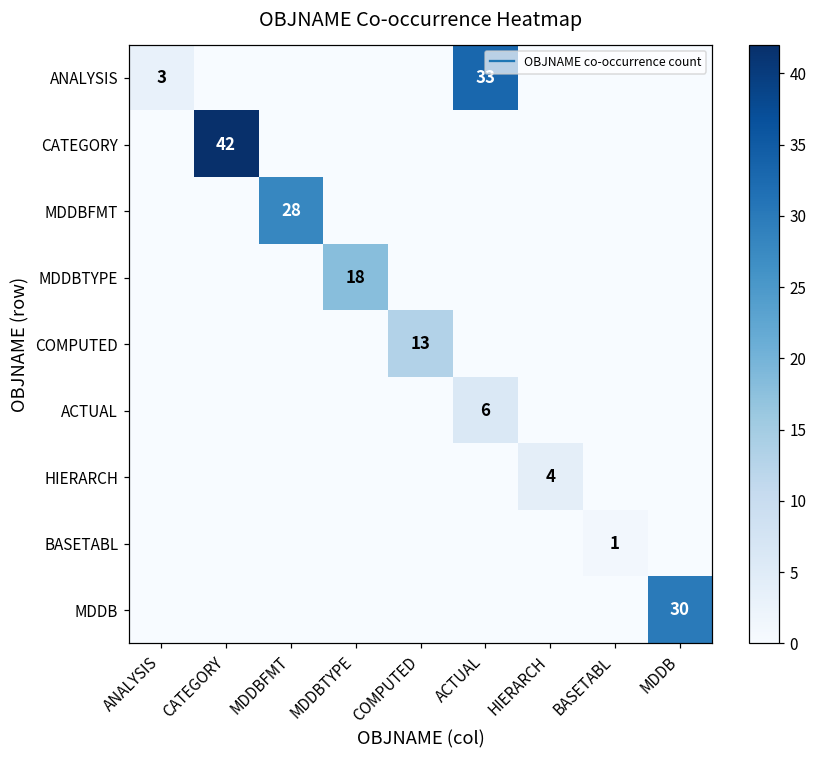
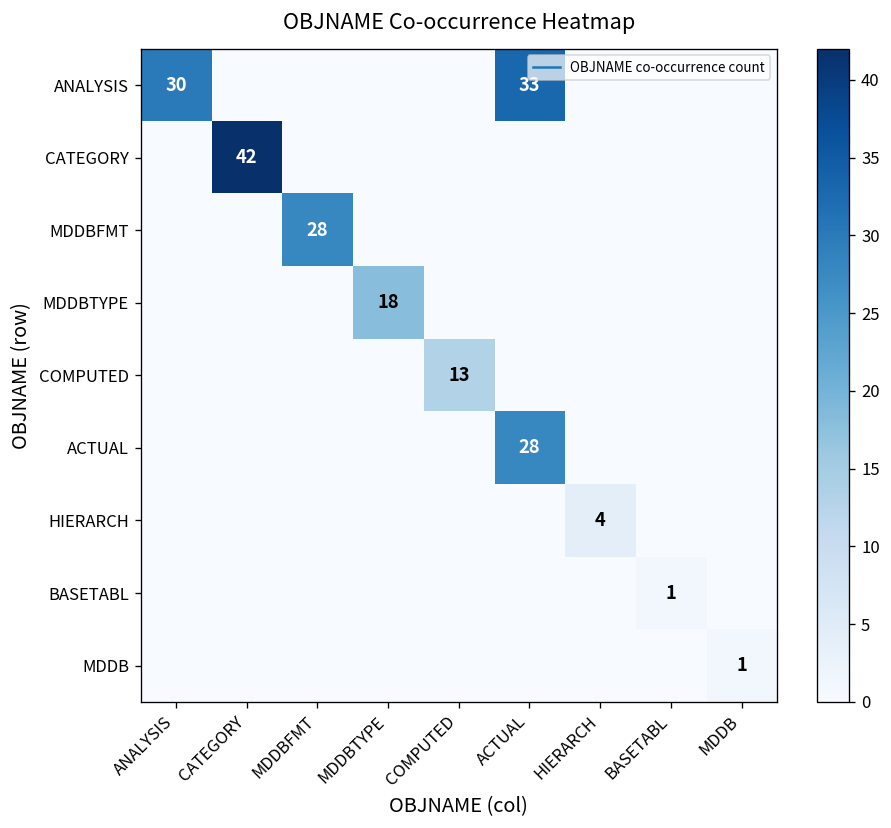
ANALYSIS, ANALYSIS: 3 -> 30
ACTUAL, ACTUAL: 6 -> 28
MDDB, MDDB: 30 -> 1
